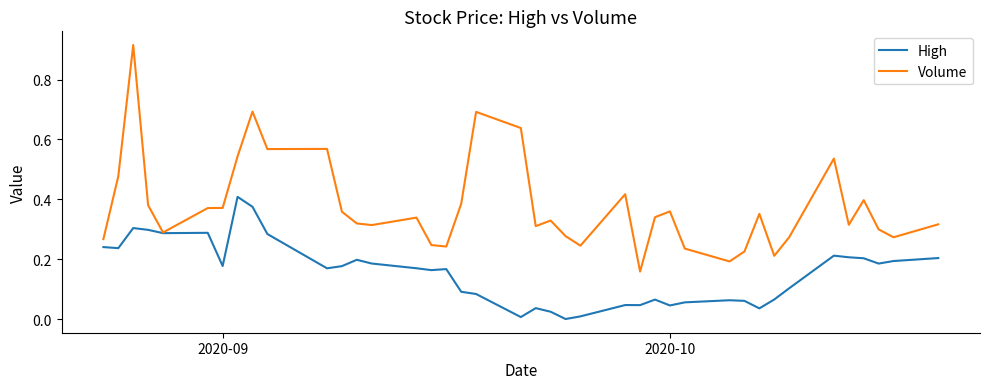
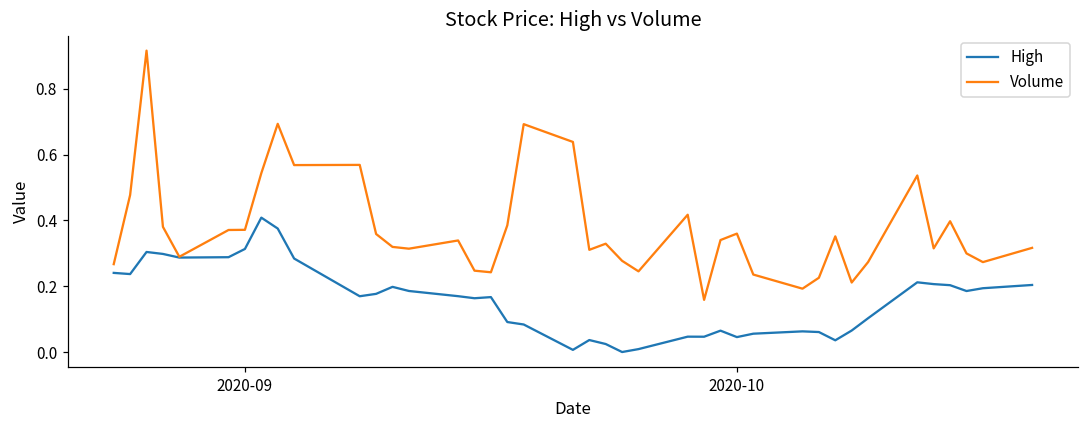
High, 2020-09: 0.18 -> 0.31
